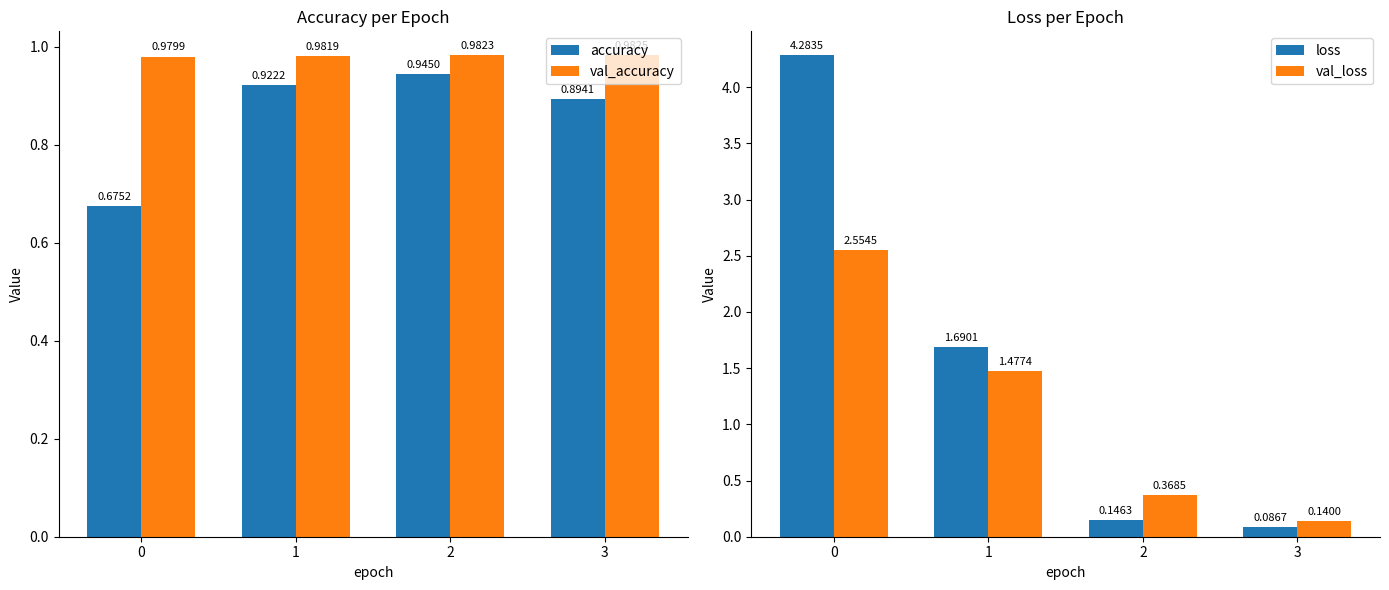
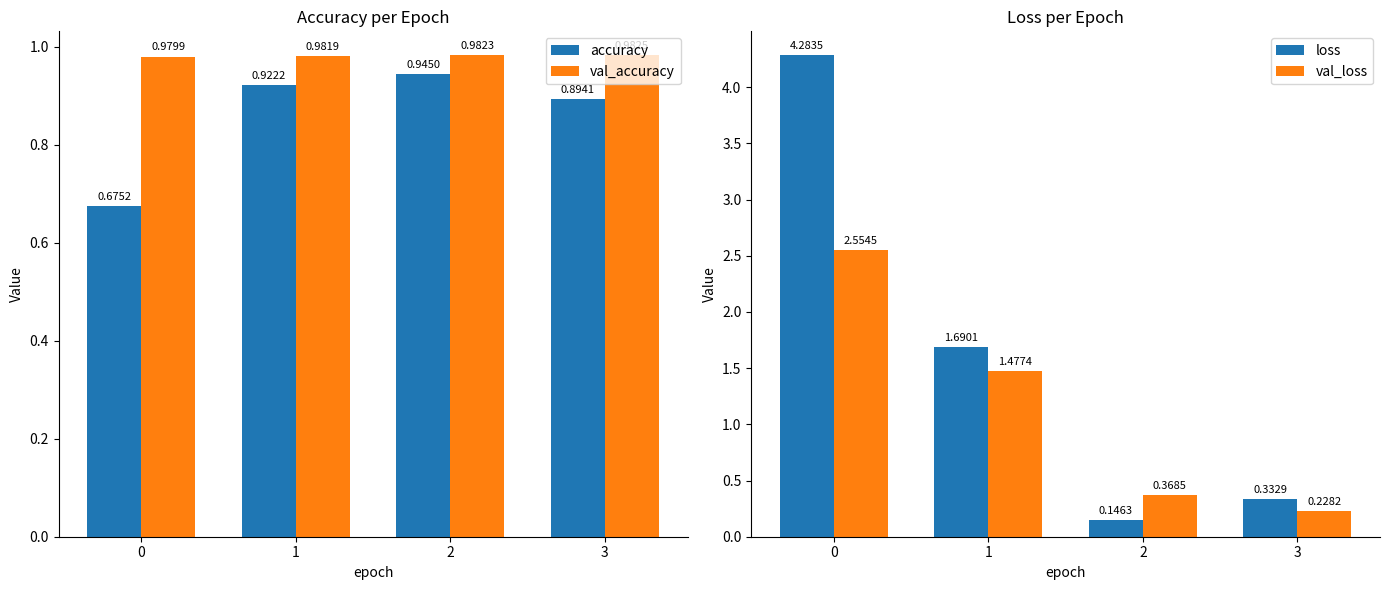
Loss per Epoch, loss, 3: 0.0867 -> 0.3329
Loss per Epoch, val_loss, 3: 0.1400 -> 0.2282
